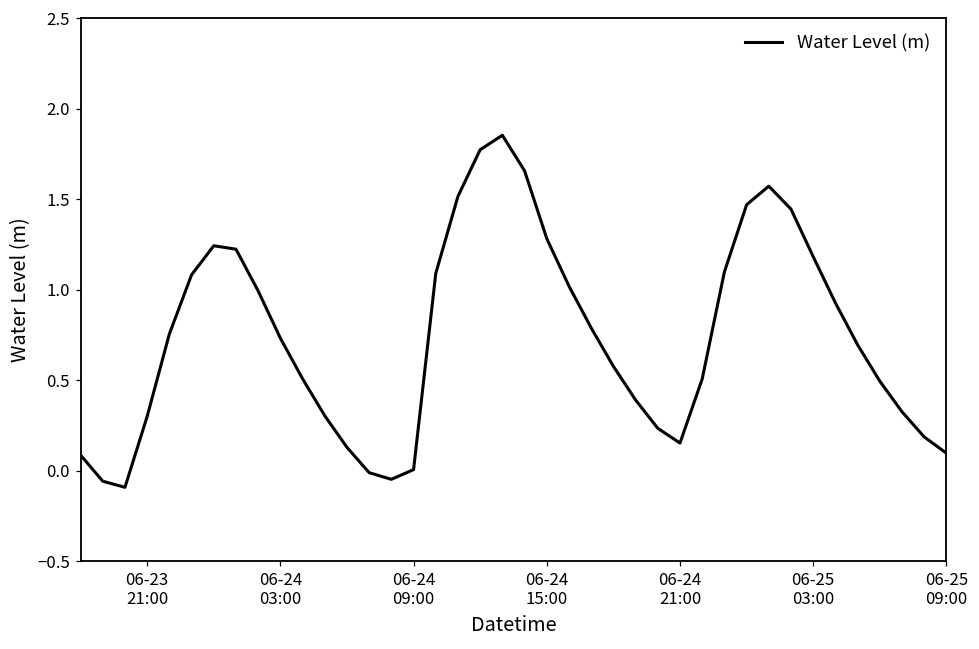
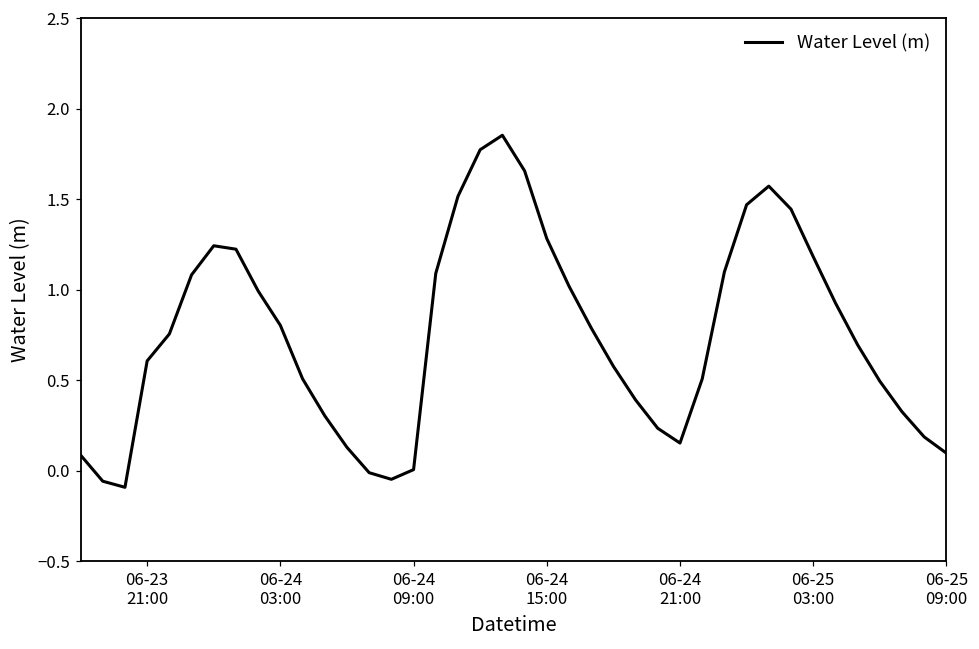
06-23 21:00: 0.30 -> 0.61
06-24 03:00: 0.73 -> 0.80
